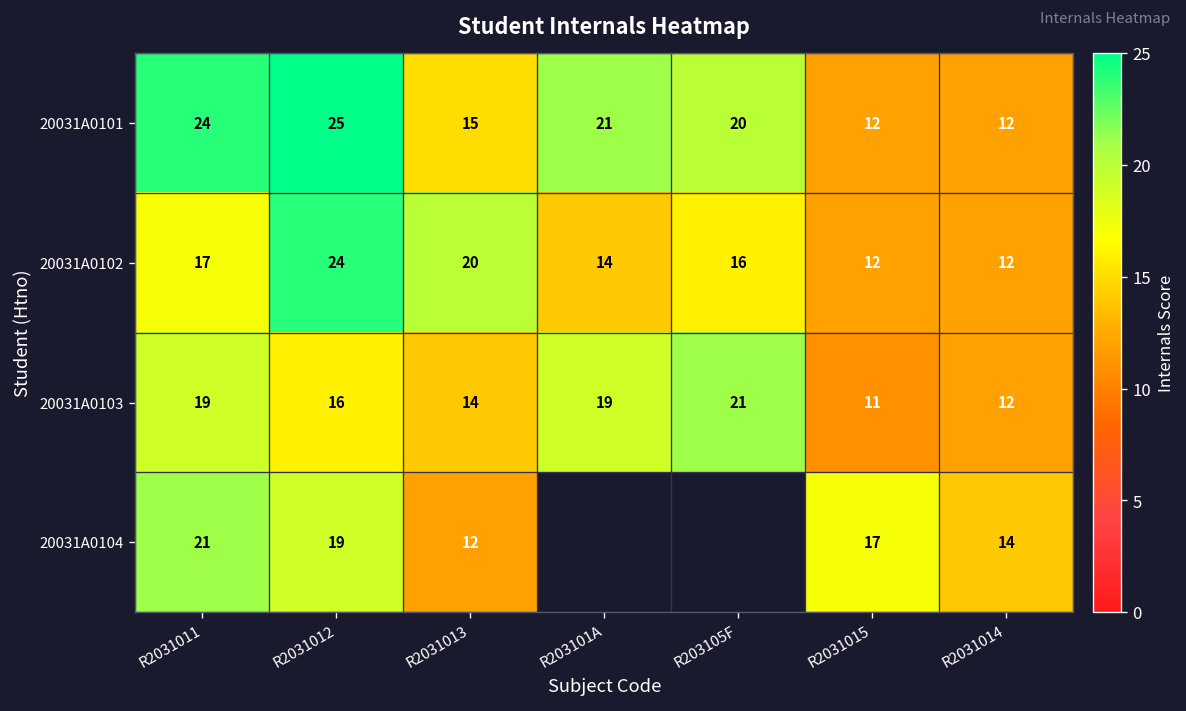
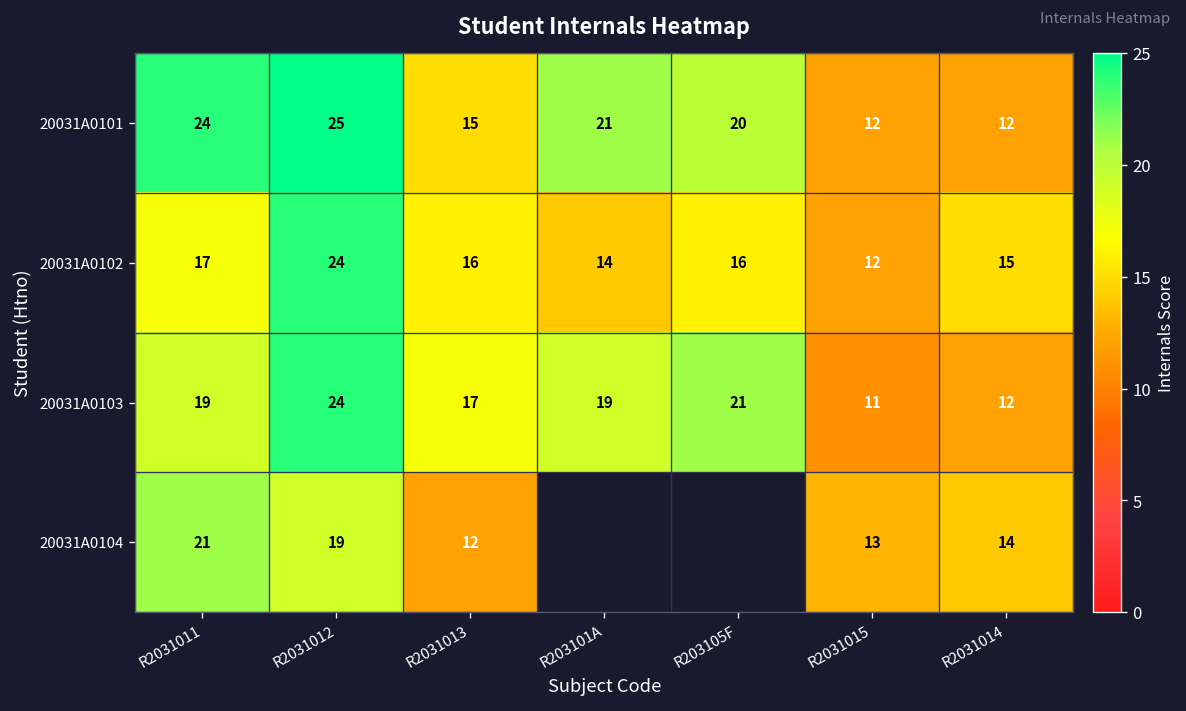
20031A0102, R2031013: 20 -> 16
20031A0102, R2031014: 12 -> 15
20031A0103, R2031012: 16 -> 24
20031A0103, R2031013: 14 -> 17
20031A0104, R2031015: 17 -> 13
